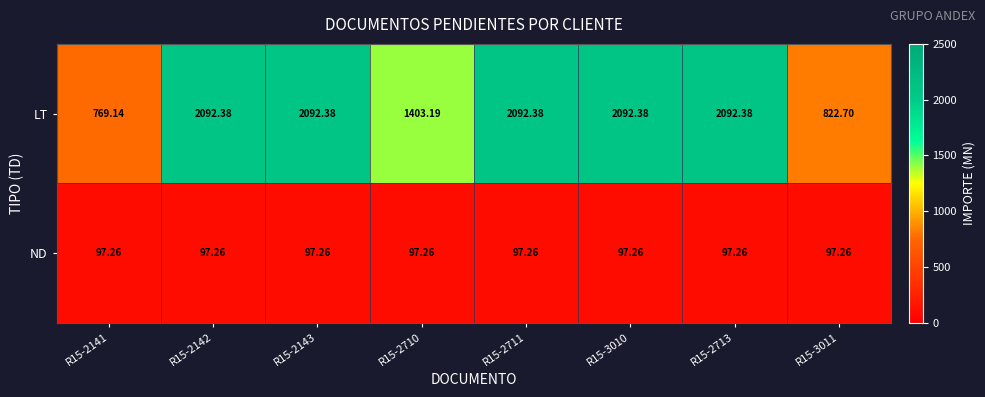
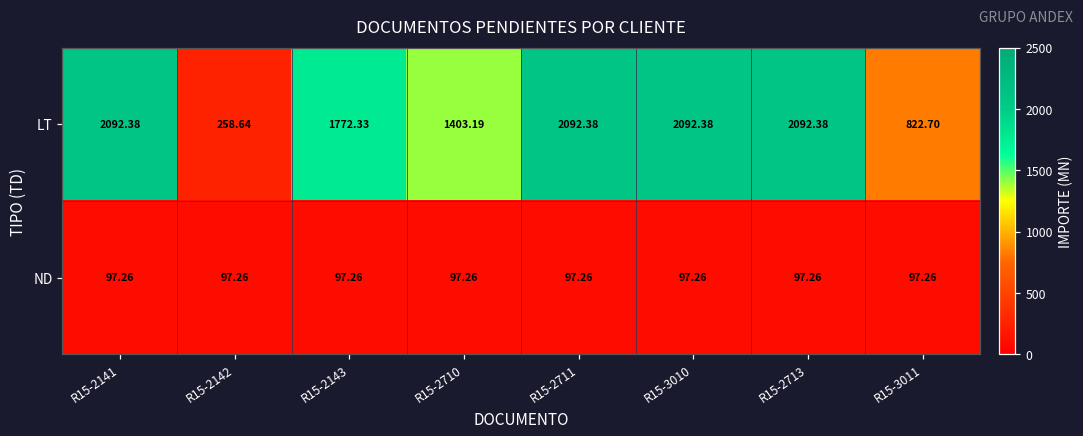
LT, R15-2141: 769.14 -> 2092.38
LT, R15-2142: 2092.38 -> 258.64
LT, R15-2143: 2092.38 -> 1772.33
